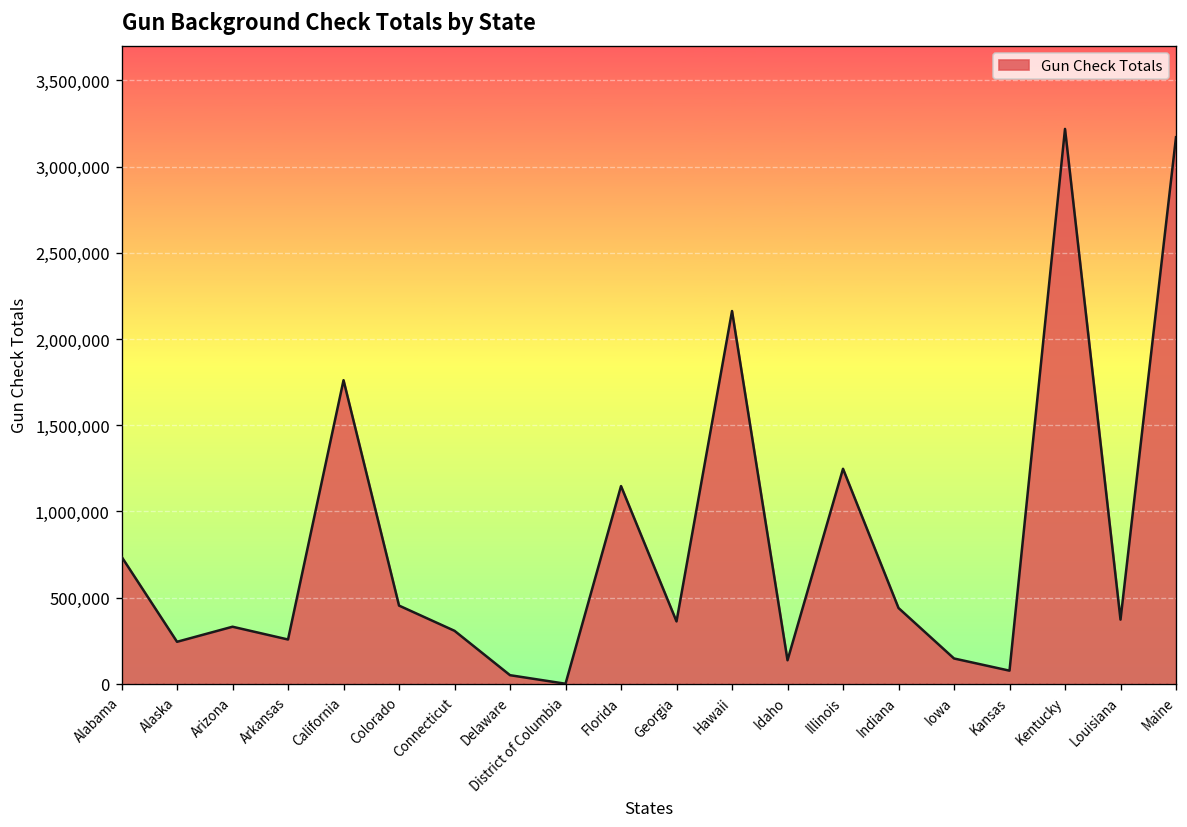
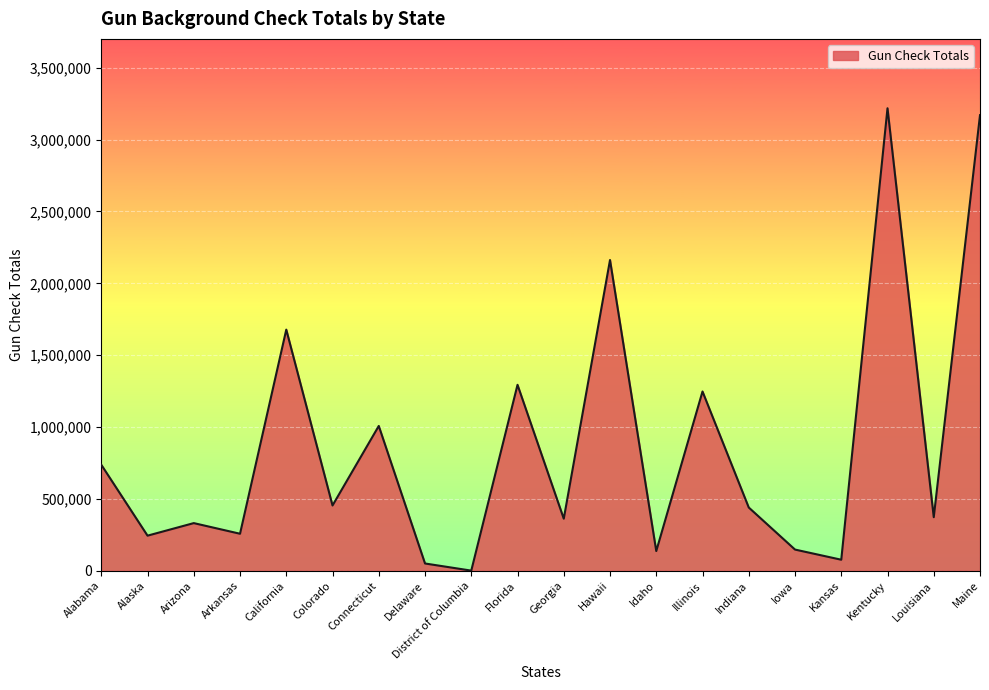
California: 1,760,000 -> 1,680,000
Connecticut: 310,000 -> 1,010,000
Florida: 1,150,000 -> 1,290,000
